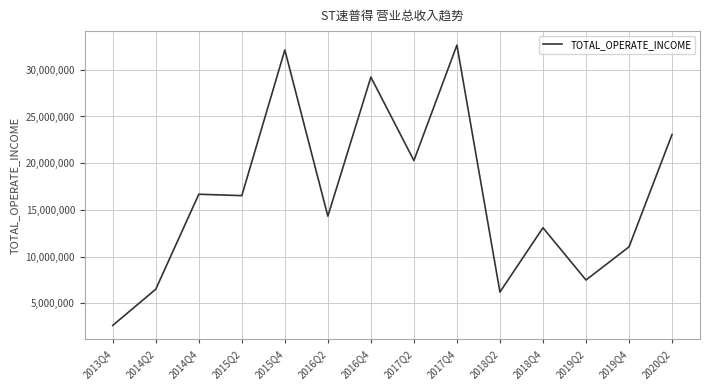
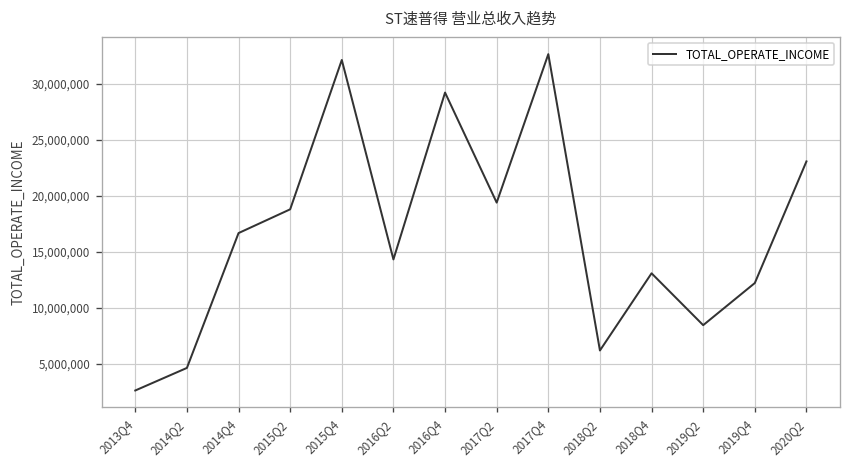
2014Q2: 7,000,000 -> 5,000,000
2015Q2: 17,000,000 -> 19,000,000
2017Q2: 20,000,000 -> 19,000,000
2019Q2: 7,000,000 -> 8,000,000
2019Q4: 11,000,000 -> 12,000,000
